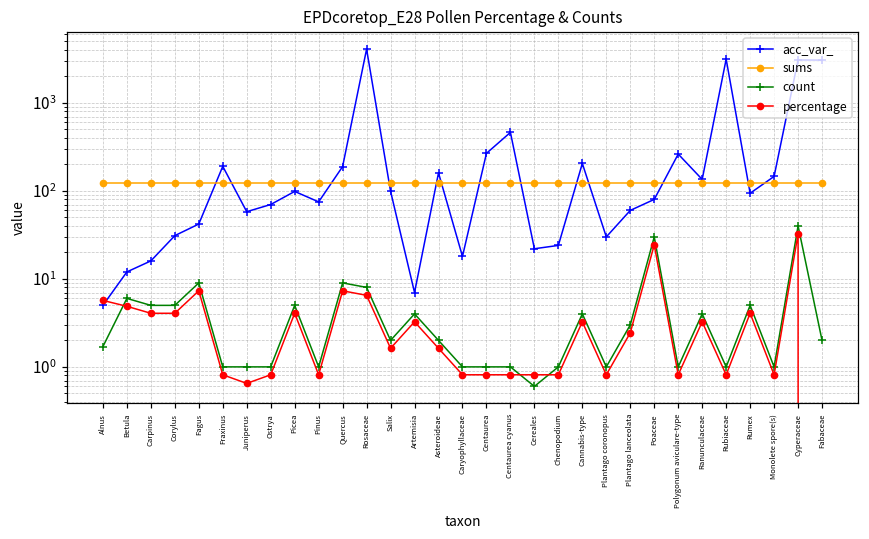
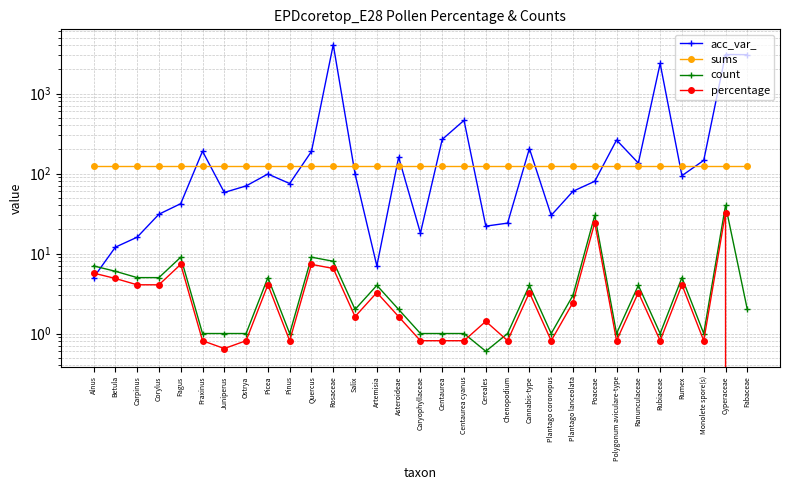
count, Alnus: 1.7 -> 7
percentage, Cereales: 0.8 -> 1.4
acc_var_, Rubiaceae: 3100 -> 2400
